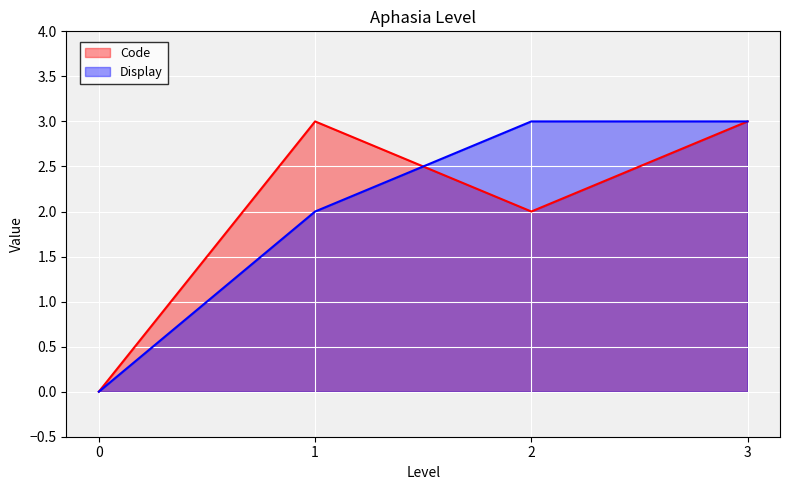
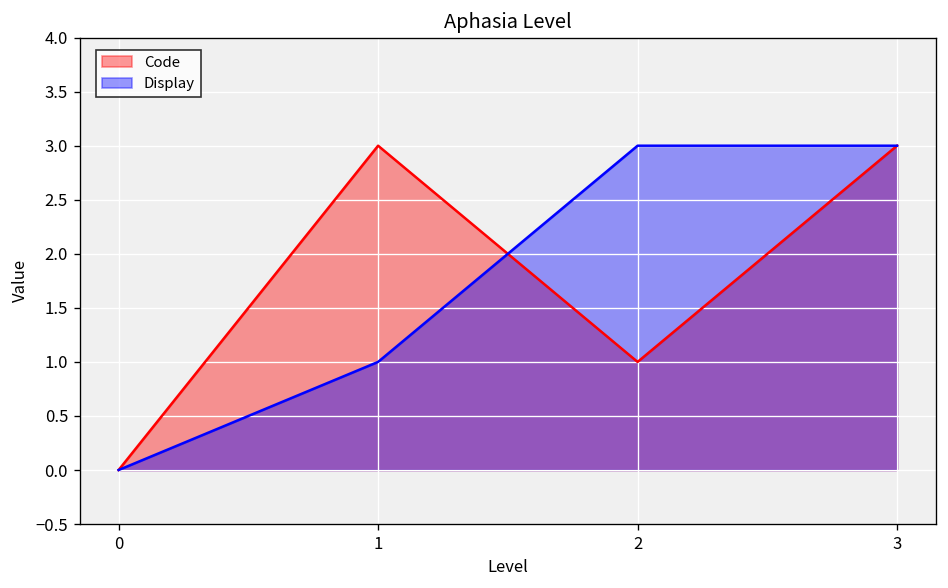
Display, 1: 2 -> 1
Code, 2: 2 -> 1
